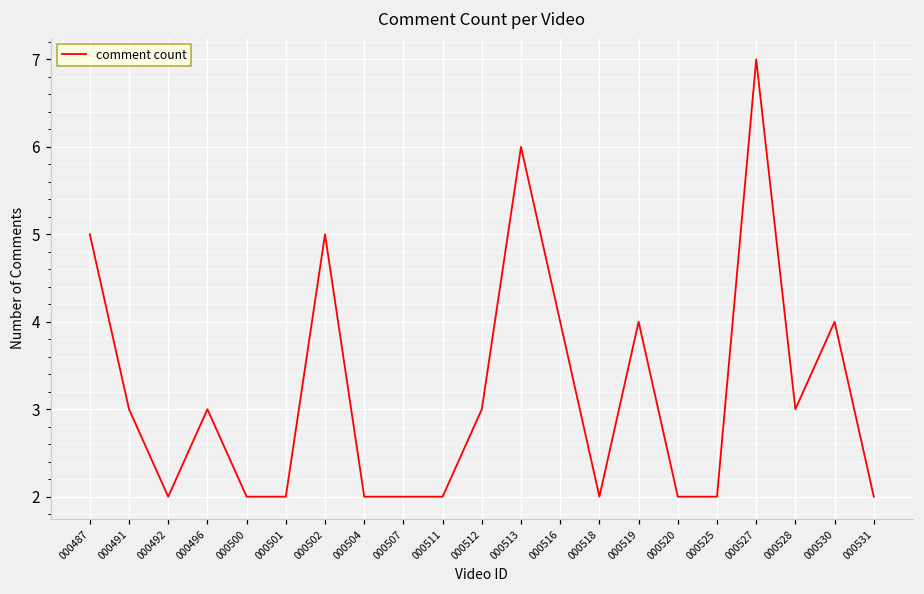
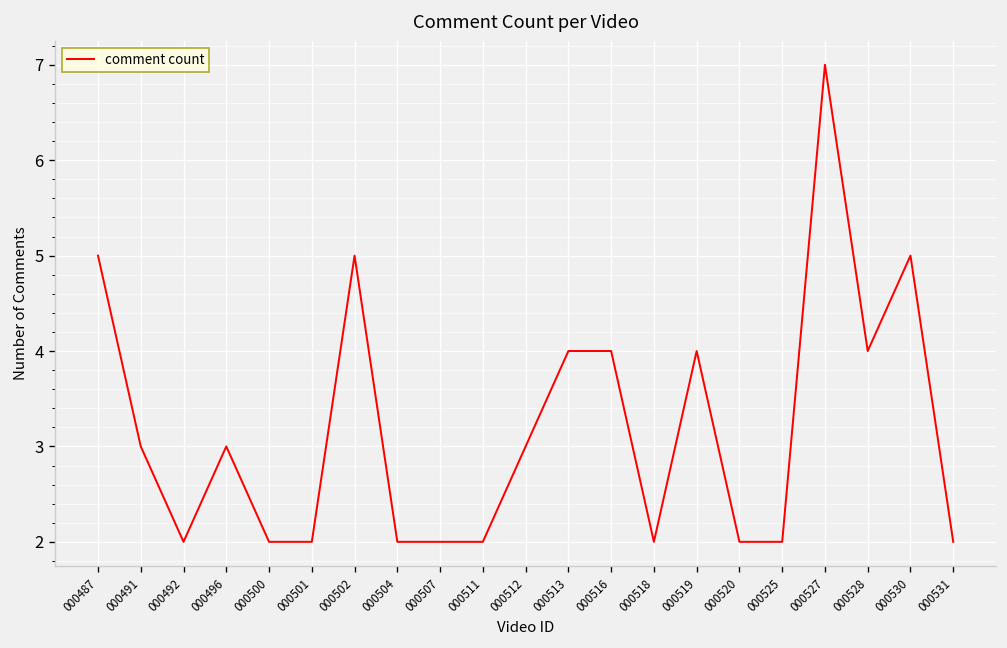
000513: 6 -> 4
000528: 3 -> 4
000530: 4 -> 5
